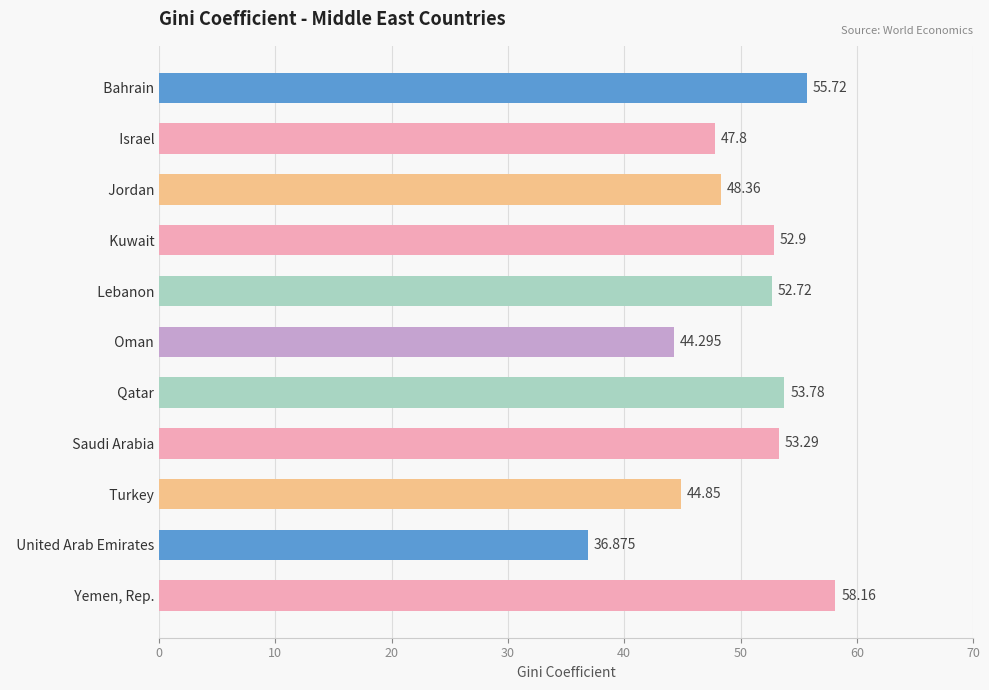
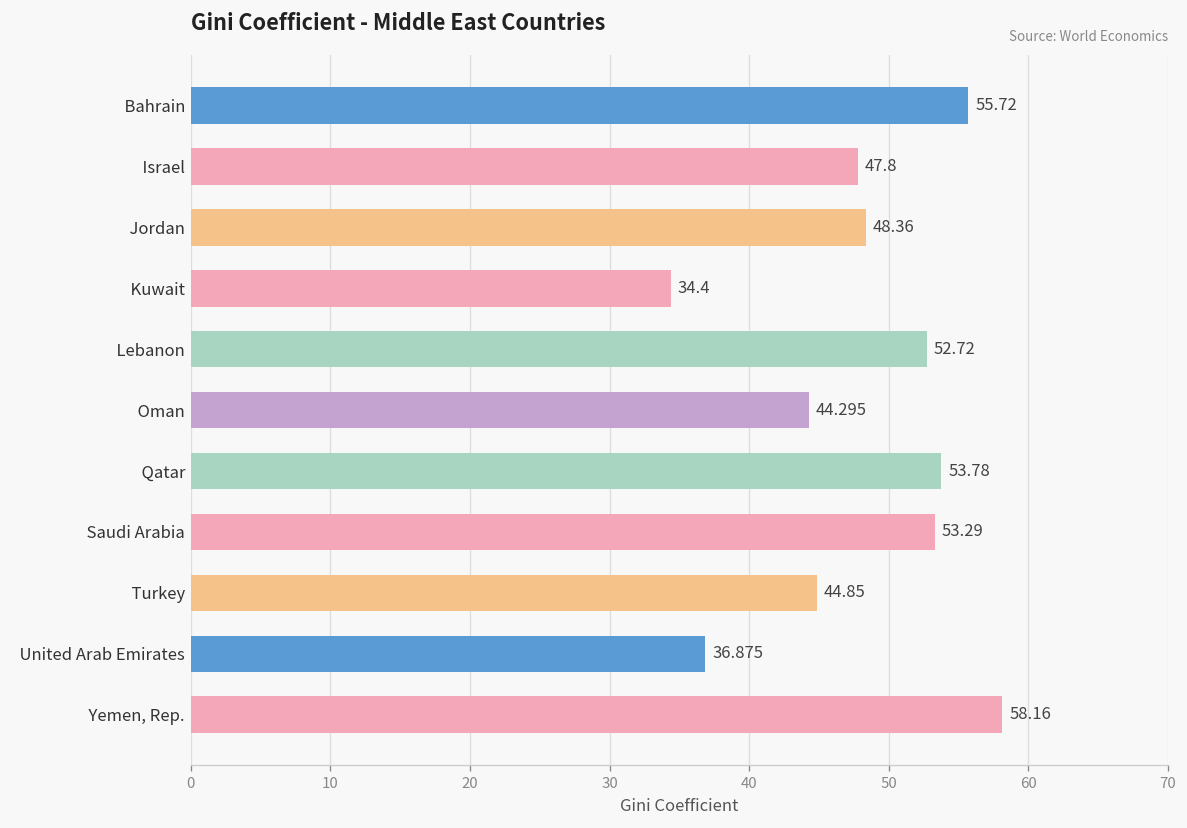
Kuwait: 52.9 -> 34.4
